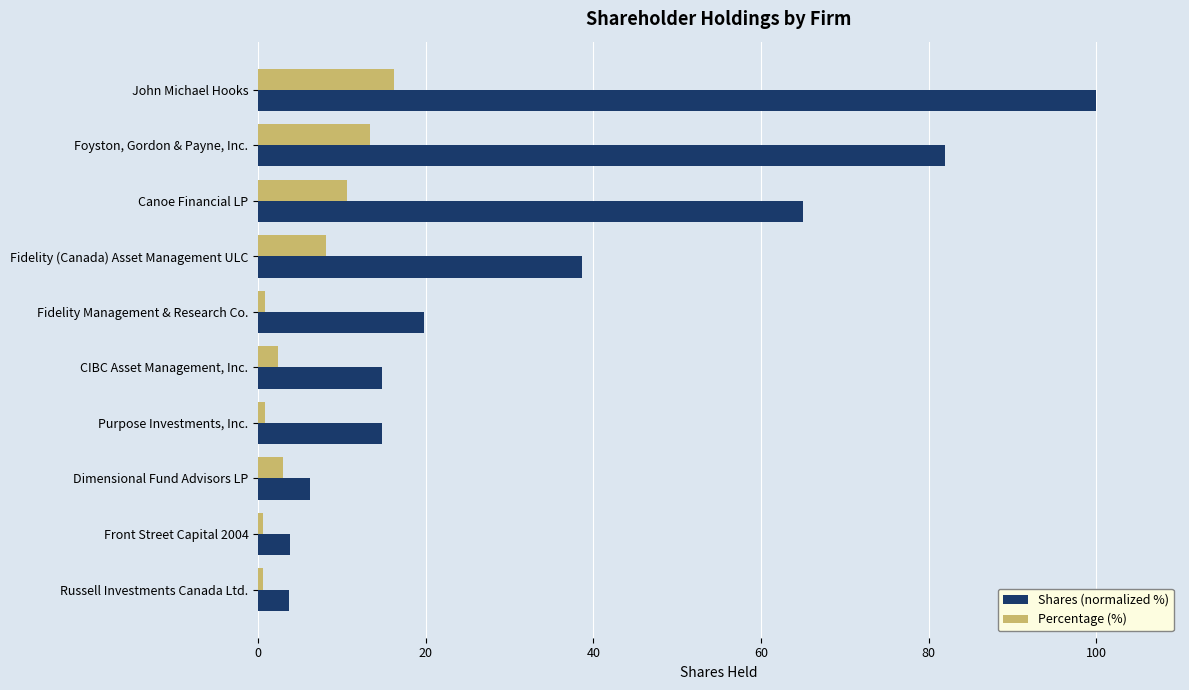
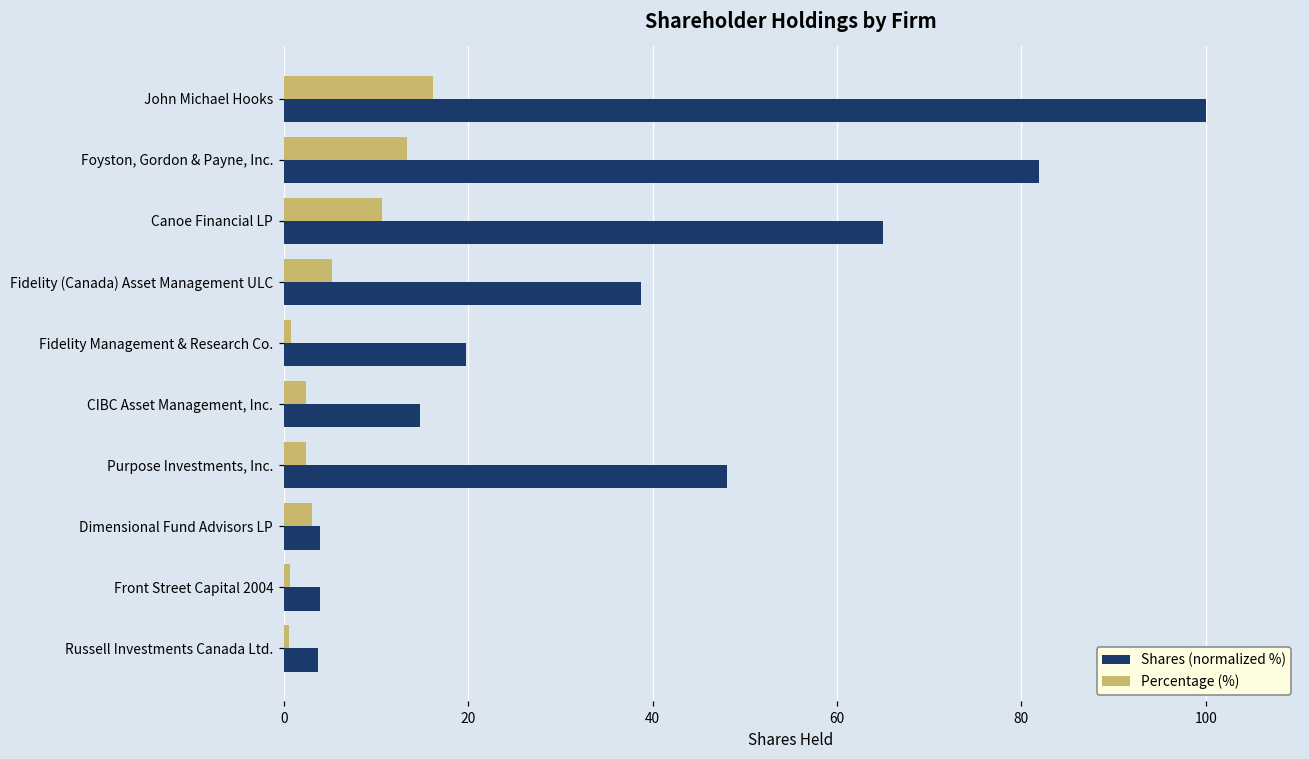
Percentage (%), Fidelity (Canada) Asset Management ULC: 8 -> 5
Percentage (%), Purpose Investments, Inc.: 1 -> 2
Shares (normalized %), Purpose Investments, Inc.: 15 -> 48
Shares (normalized %), Dimensional Fund Advisors LP: 6 -> 4
